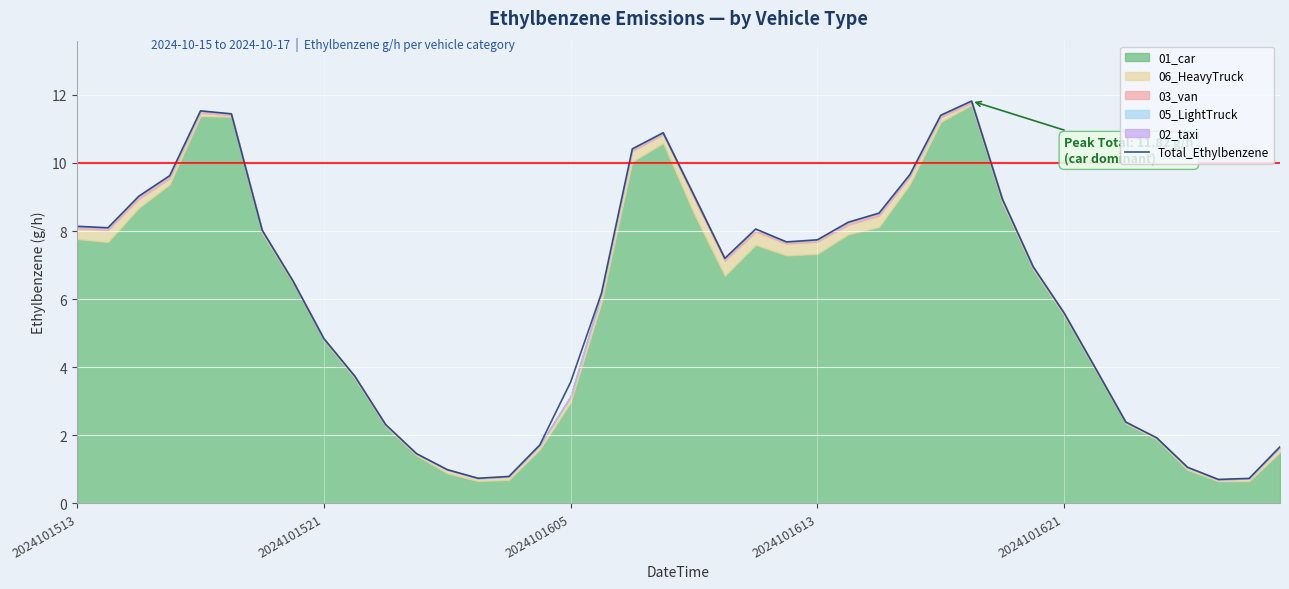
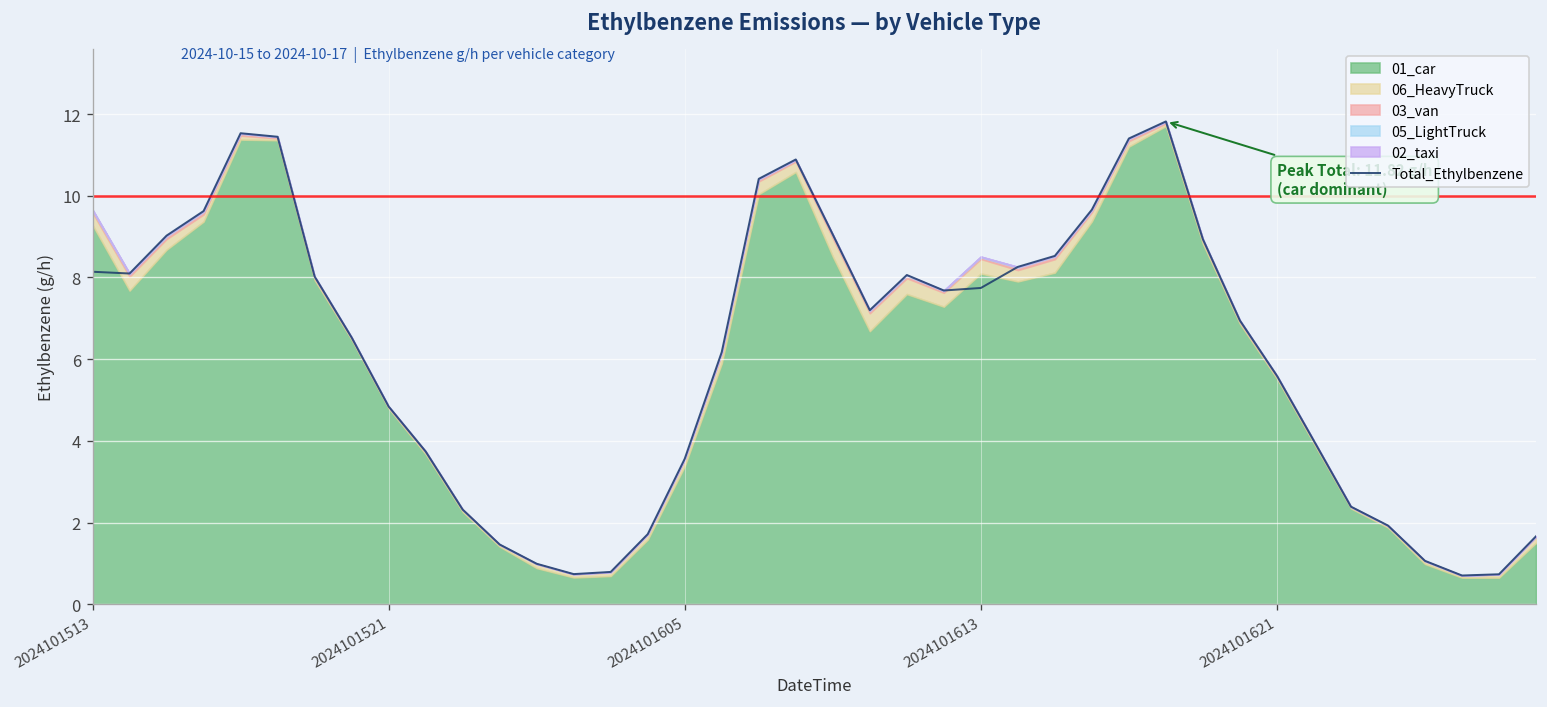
01_car, 2024101513: 7.8 -> 9.3
01_car, 2024101605: 3.0 -> 3.4
01_car, 2024101613: 7.3 -> 8.1
